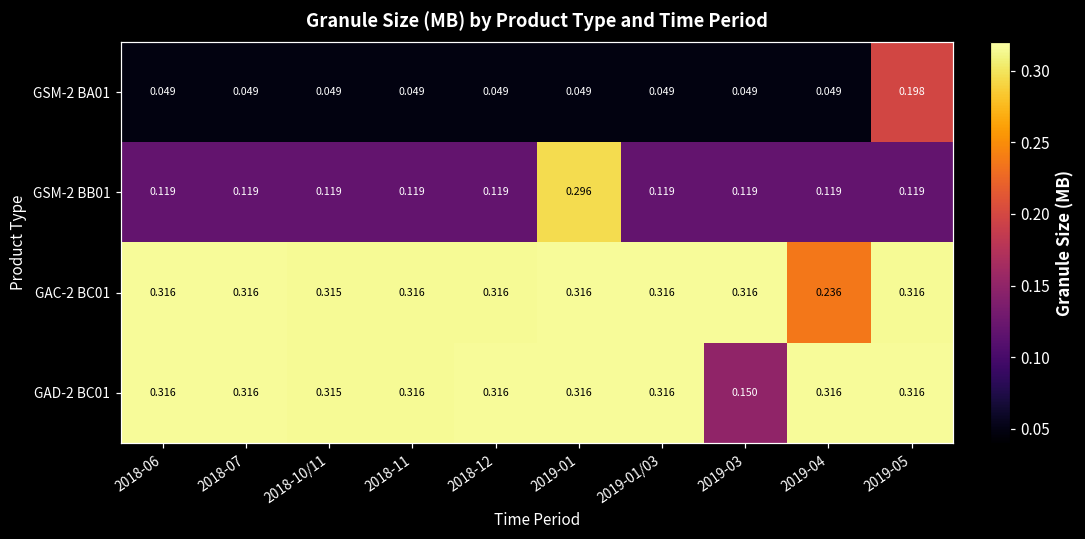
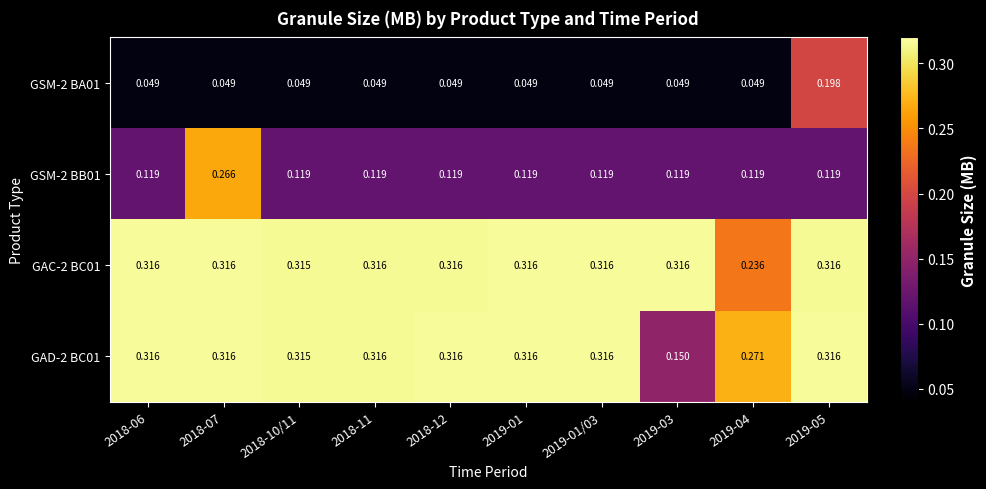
GSM-2 BB01, 2018-07: 0.119 -> 0.266
GSM-2 BB01, 2019-01: 0.296 -> 0.119
GAD-2 BC01, 2019-04: 0.316 -> 0.271
